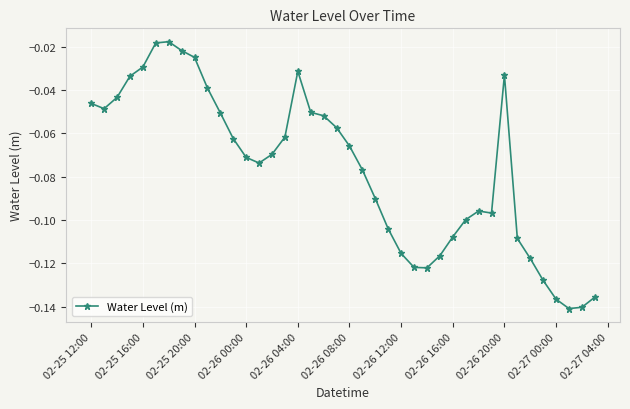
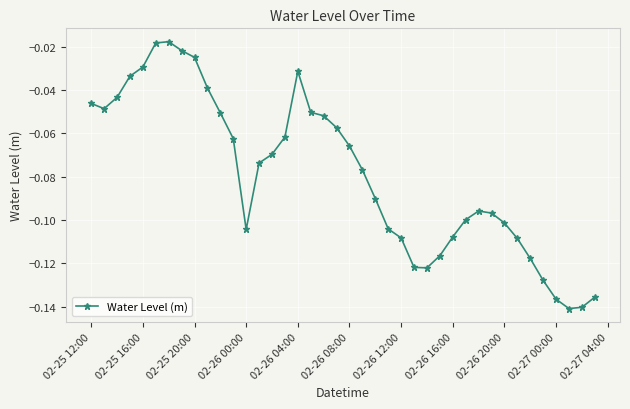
02-26 00:00: -0.071 -> -0.104
02-26 12:00: -0.115 -> -0.108
02-26 20:00: -0.033 -> -0.101
